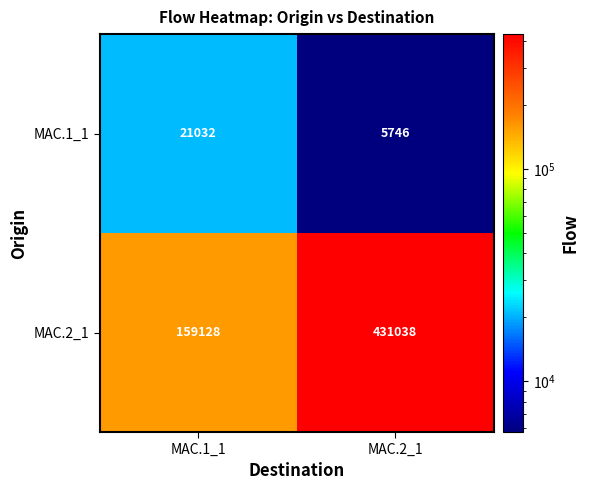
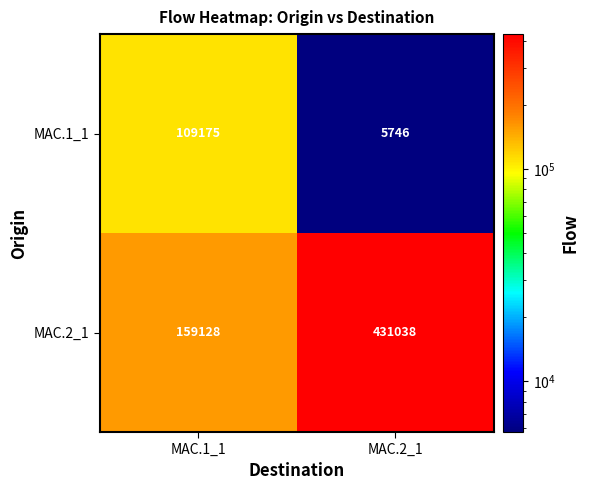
MAC.1_1, MAC.1_1: 21032 -> 109175
